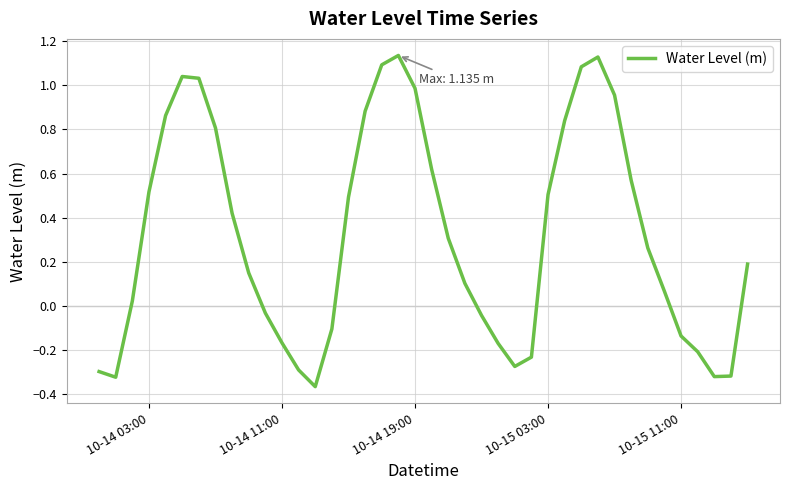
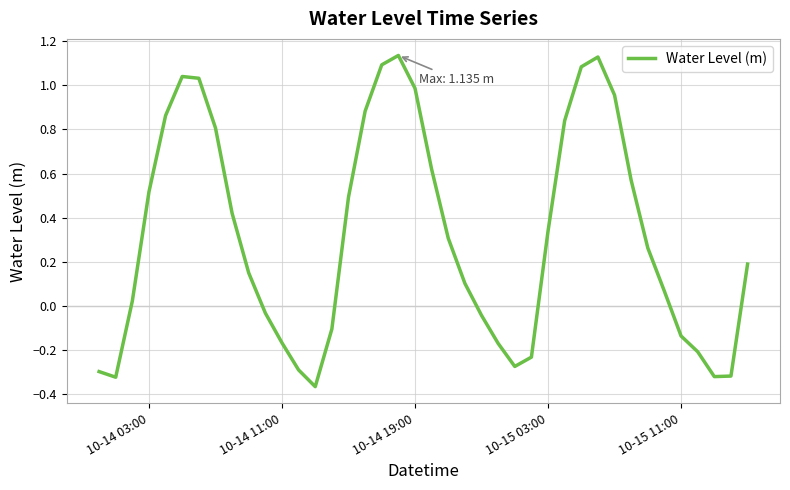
10-15 03:00: 0.50 -> 0.34
